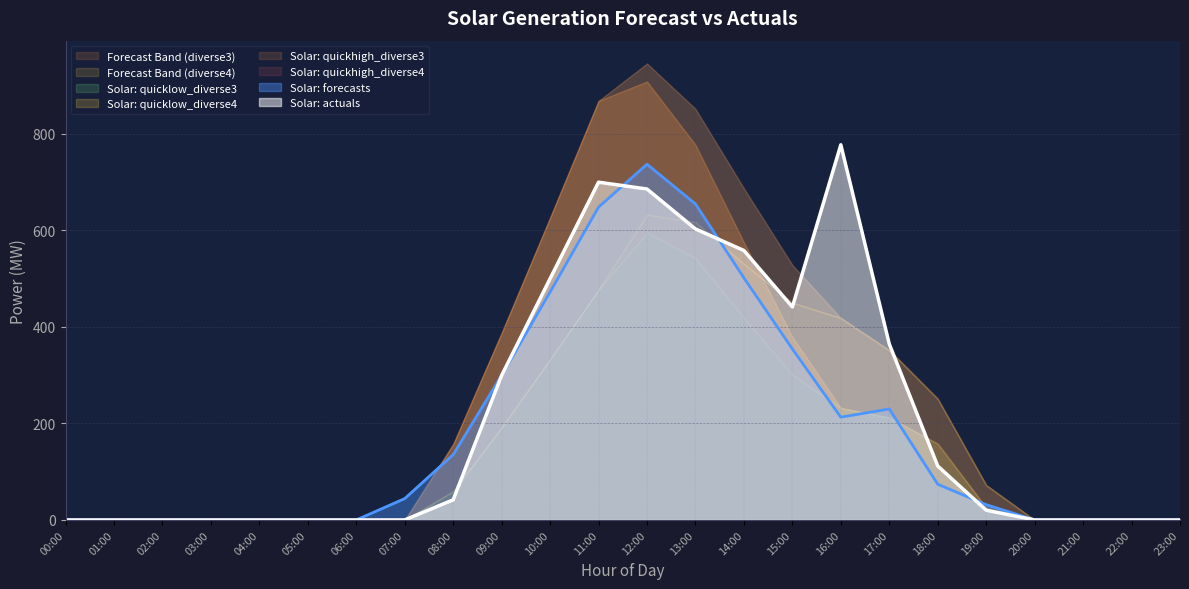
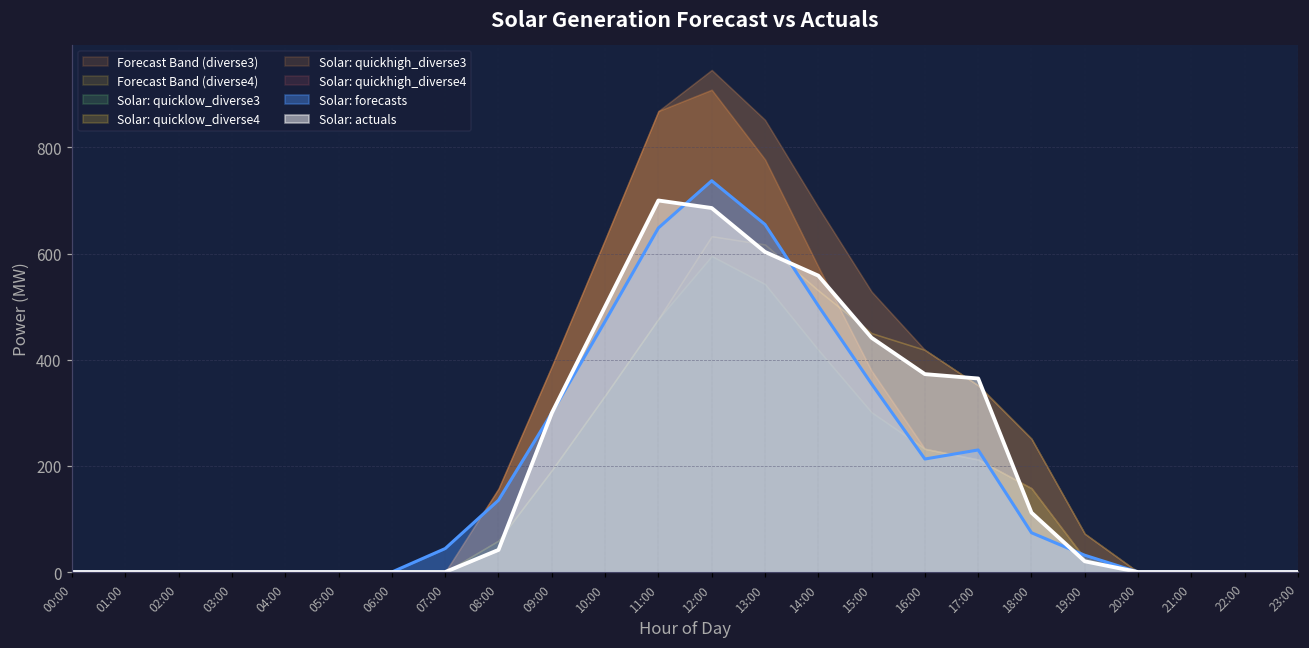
Solar: actuals, 16:00: 780 -> 370
